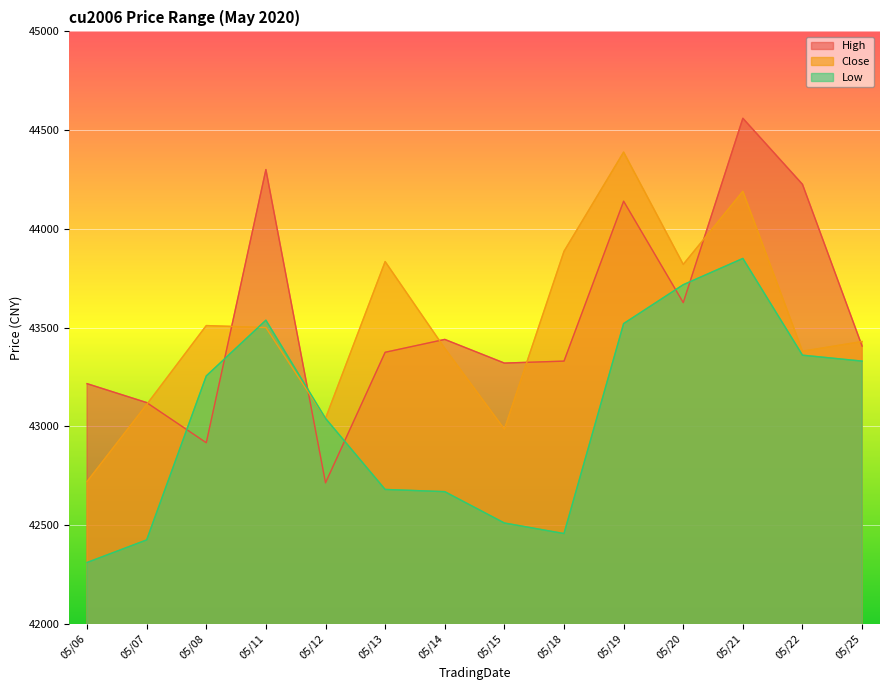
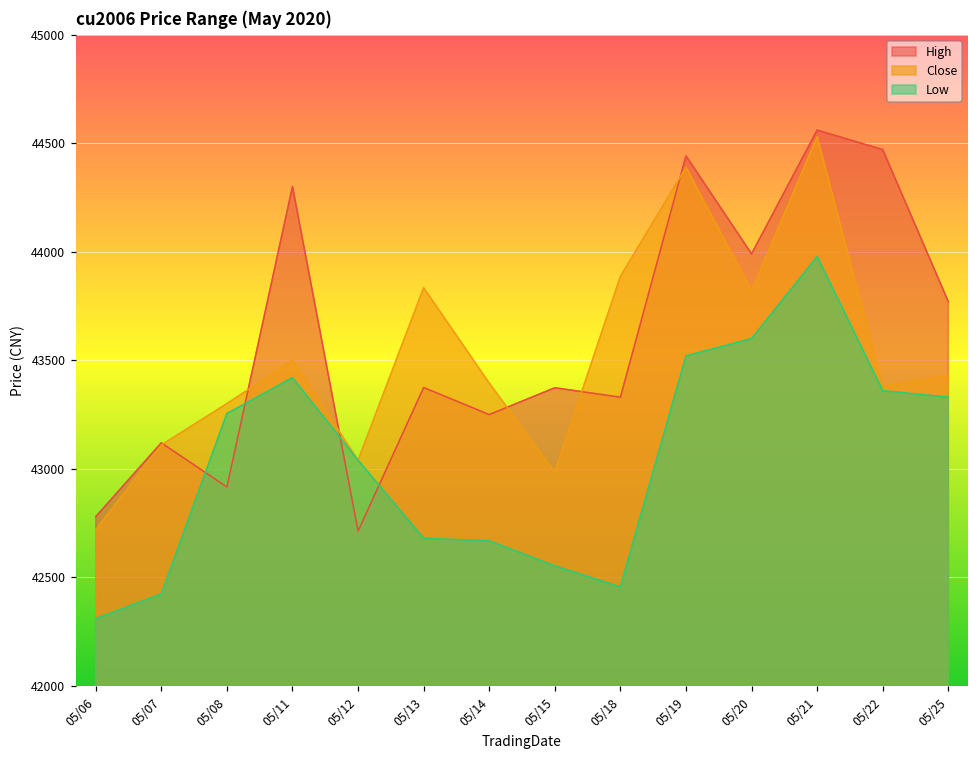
High, 05/06: 43220 -> 42780
Close, 05/08: 43510 -> 43300
Low, 05/11: 43540 -> 43420
High, 05/14: 43440 -> 43250
High, 05/15: 43320 -> 43370
Low, 05/15: 42510 -> 42550
High, 05/19: 44140 -> 44440
High, 05/20: 43630 -> 43990
Low, 05/20: 43720 -> 43600
Close, 05/21: 44190 -> 44530
Low, 05/21: 43850 -> 43980
High, 05/22: 44230 -> 44470
High, 05/25: 43410 -> 43770
